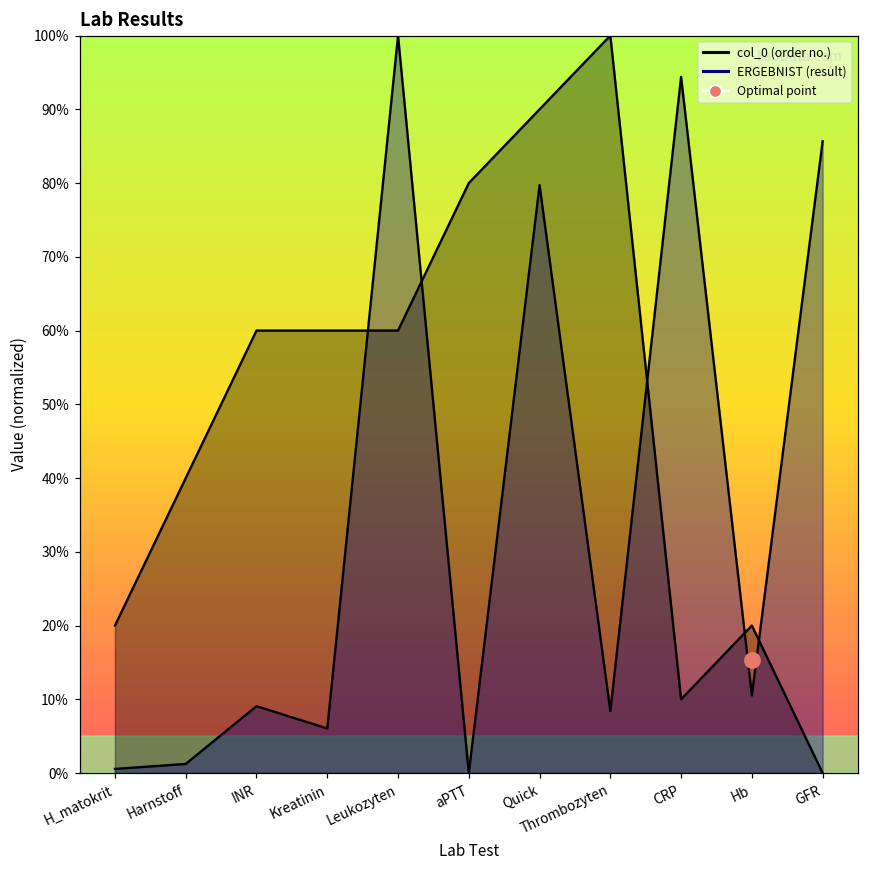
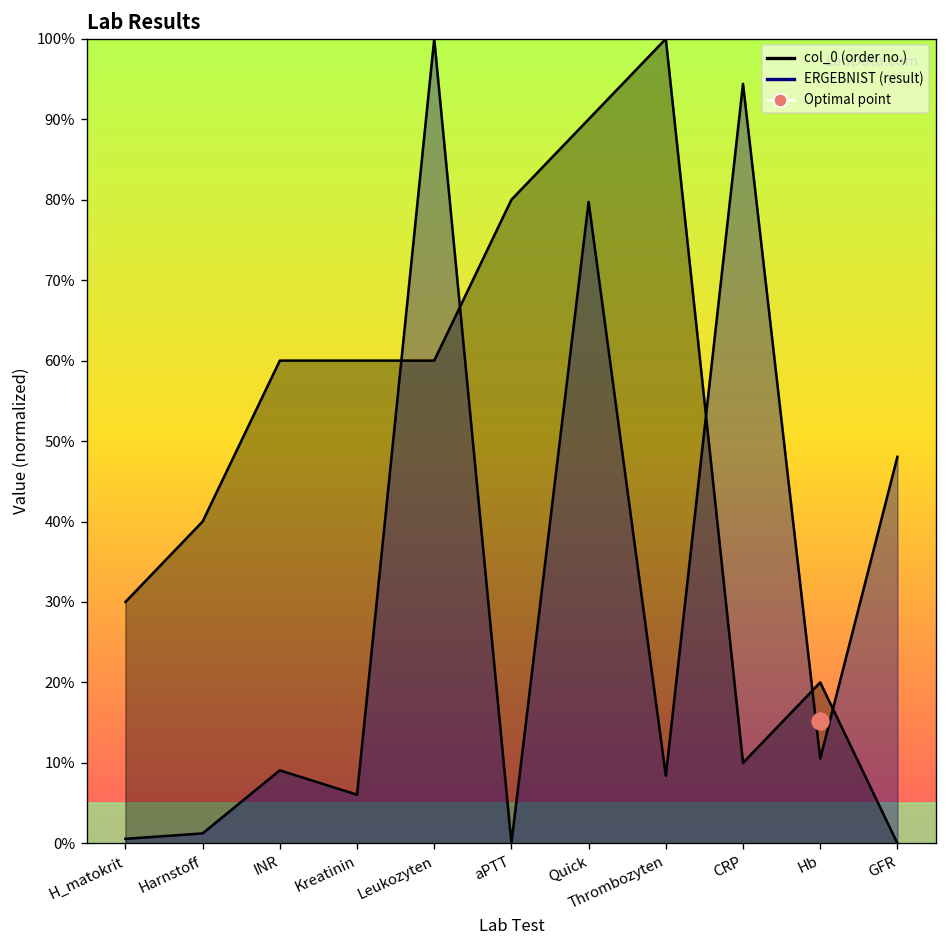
col_0 (order no.), H_matokrit: 20% -> 30%
ERGEBNIST (result), GFR: 86% -> 48%
